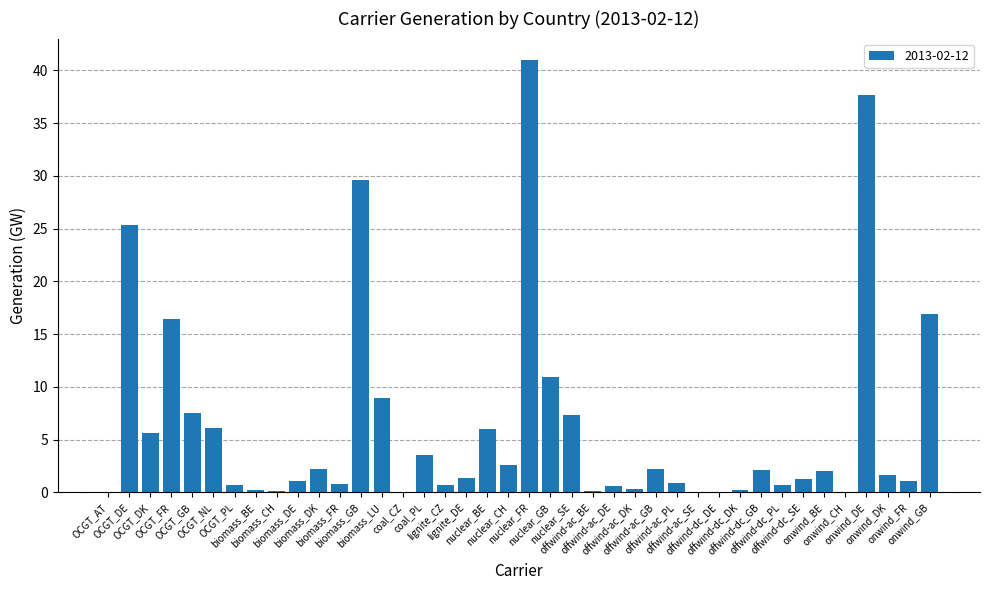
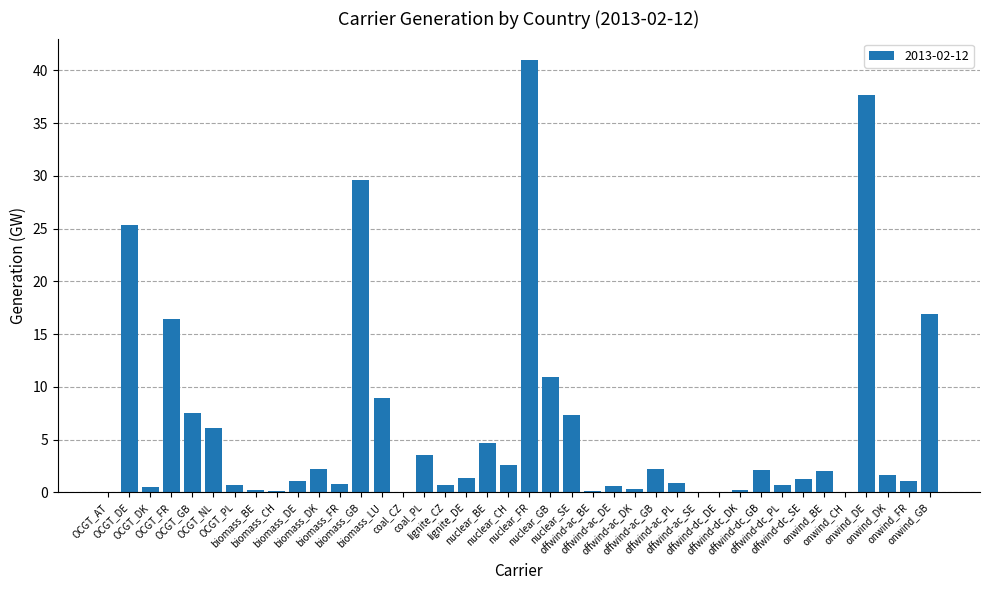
OCGT_DK: 5.6 -> 0.5
nuclear_BE: 6.0 -> 4.7
